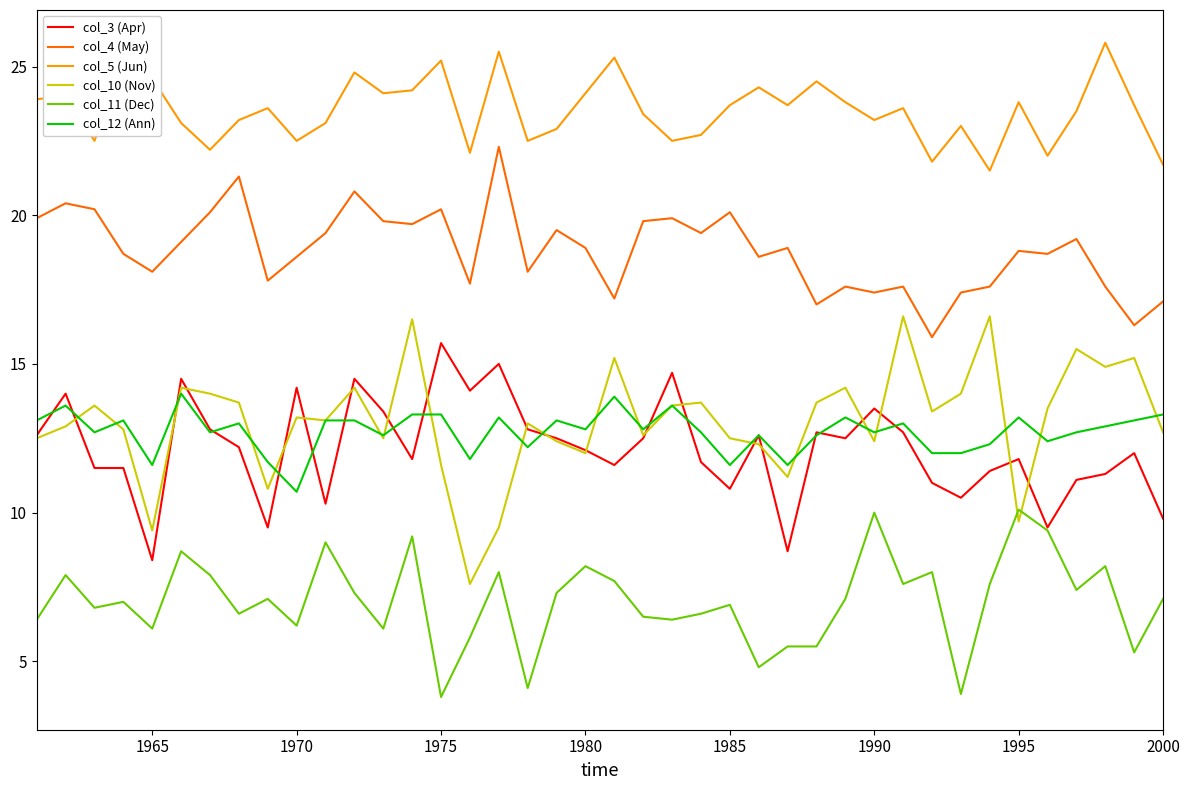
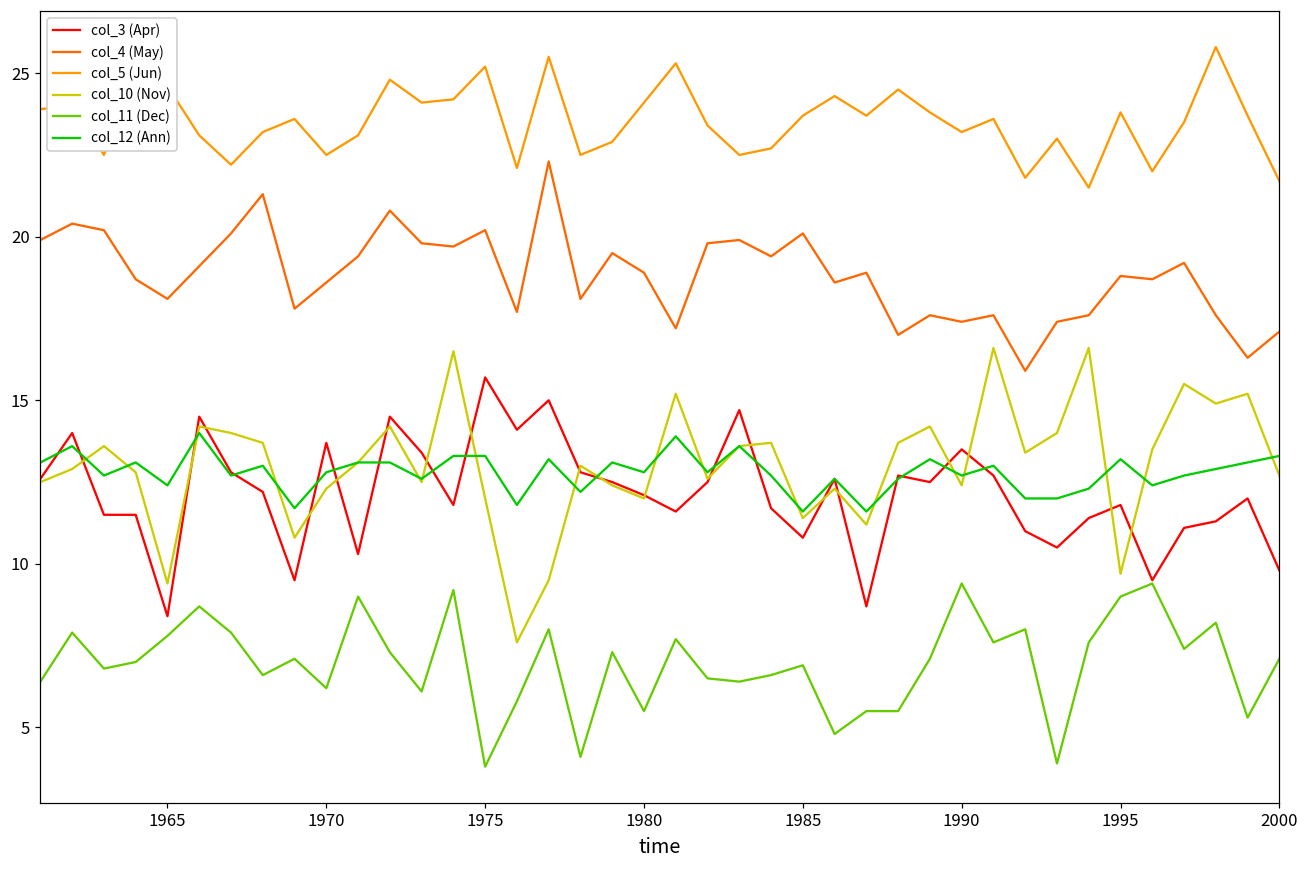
col_11 (Dec), 1965: 6.1 -> 7.8
col_12 (Ann), 1965: 11.6 -> 12.4
col_3 (Apr), 1970: 14.2 -> 13.7
col_10 (Nov), 1970: 13.2 -> 12.3
col_12 (Ann), 1970: 10.7 -> 12.8
col_10 (Nov), 1975: 11.6 -> 12.0
col_11 (Dec), 1980: 8.2 -> 5.5
col_10 (Nov), 1985: 12.5 -> 11.4
col_11 (Dec), 1990: 10.0 -> 9.4
col_11 (Dec), 1995: 10.1 -> 9.0
